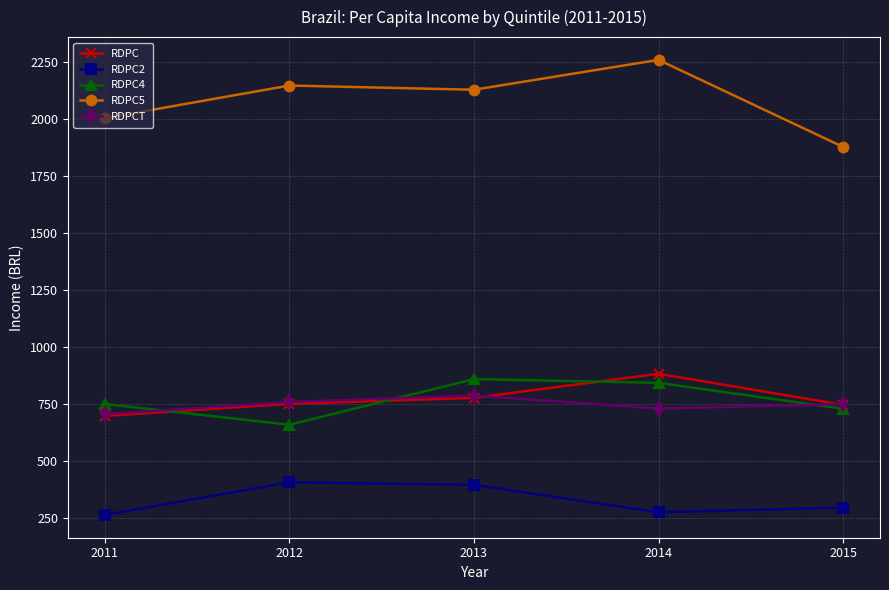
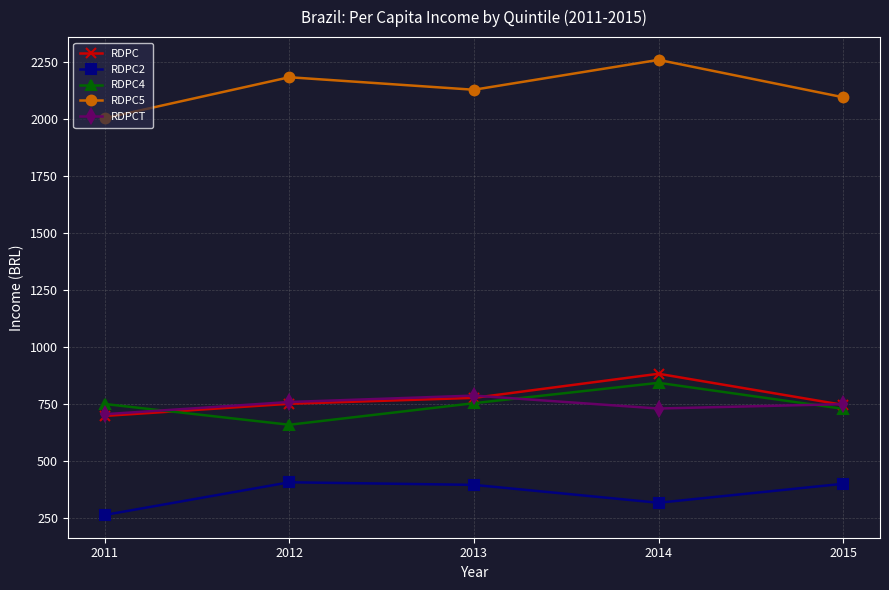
RDPC5, 2012: 2150 -> 2180
RDPC4, 2013: 860 -> 750
RDPC2, 2014: 280 -> 320
RDPC2, 2015: 300 -> 400
RDPC5, 2015: 1880 -> 2100
